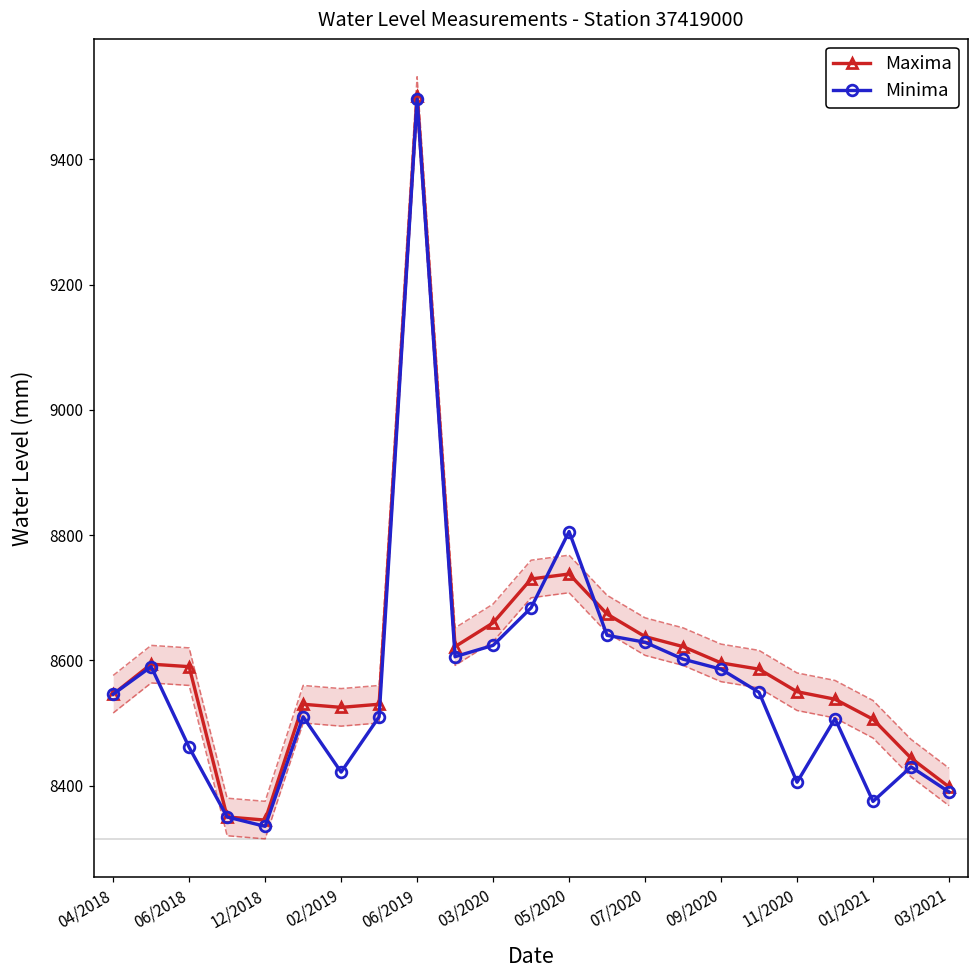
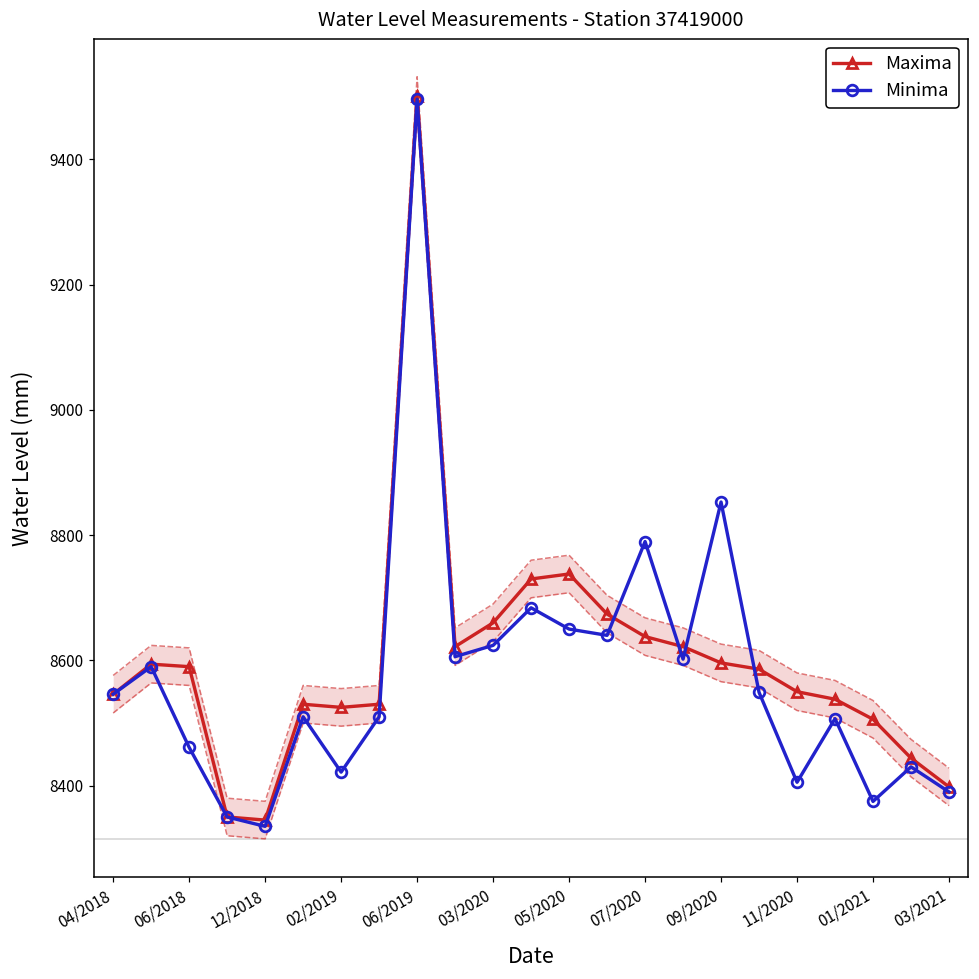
Minima, 05/2020: 8810 -> 8650
Minima, 07/2020: 8630 -> 8790
Minima, 09/2020: 8590 -> 8850
